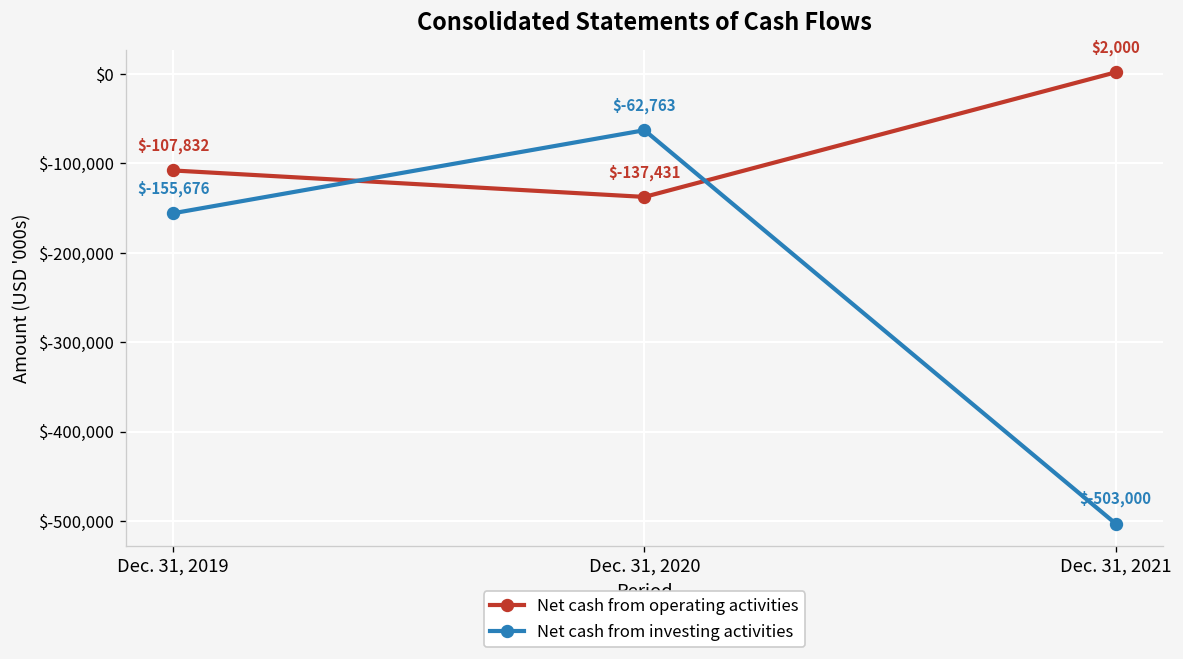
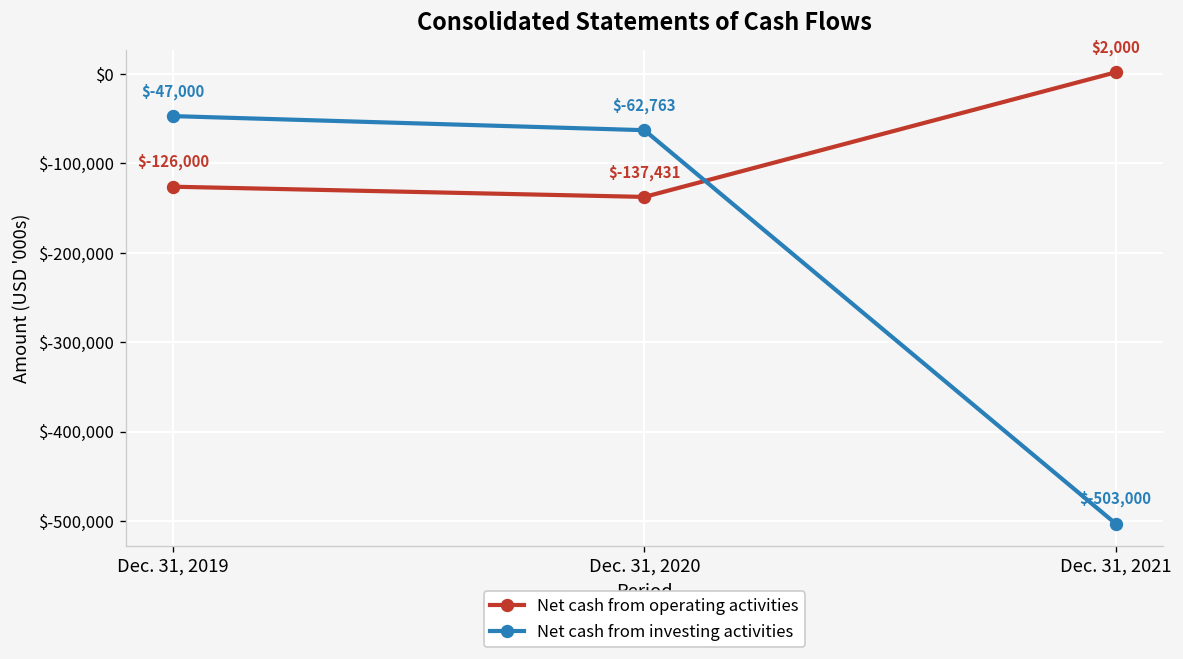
Net cash from operating activities, Dec. 31, 2019: $-107,832 -> $-126,000
Net cash from investing activities, Dec. 31, 2019: $-155,676 -> $-47,000
